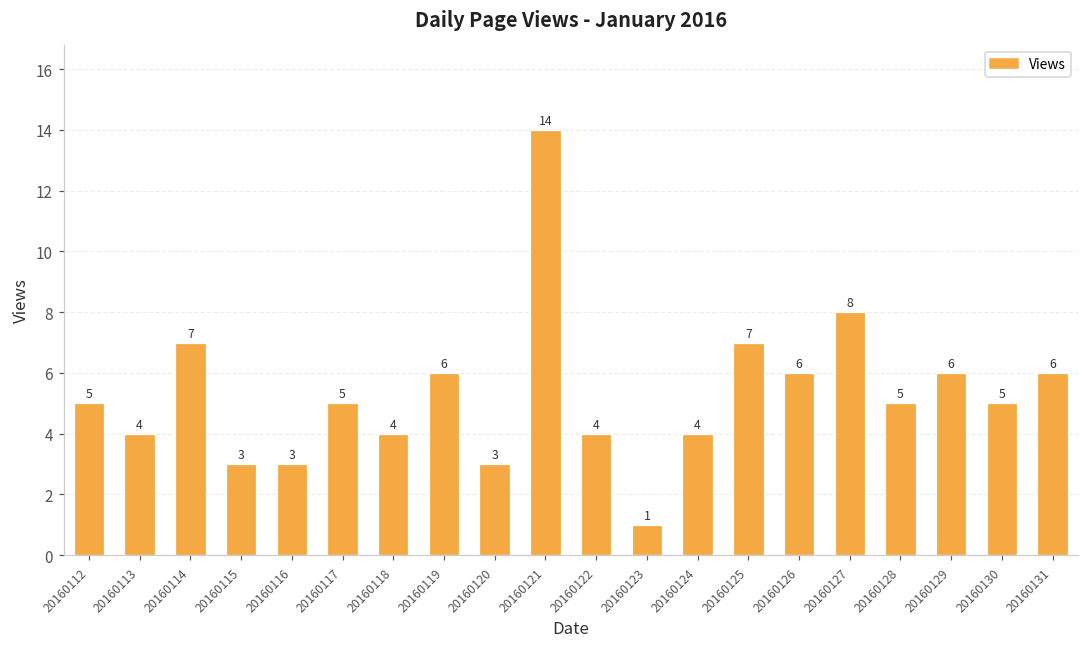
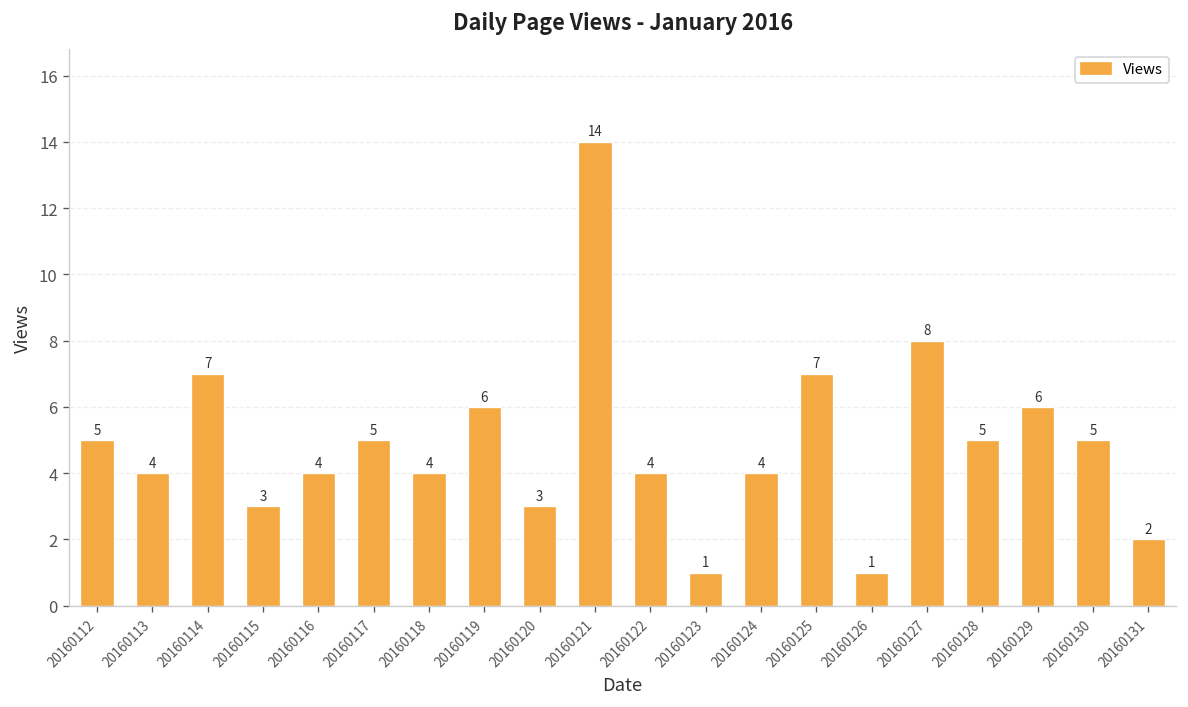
20160116: 3 -> 4
20160126: 6 -> 1
20160131: 6 -> 2
